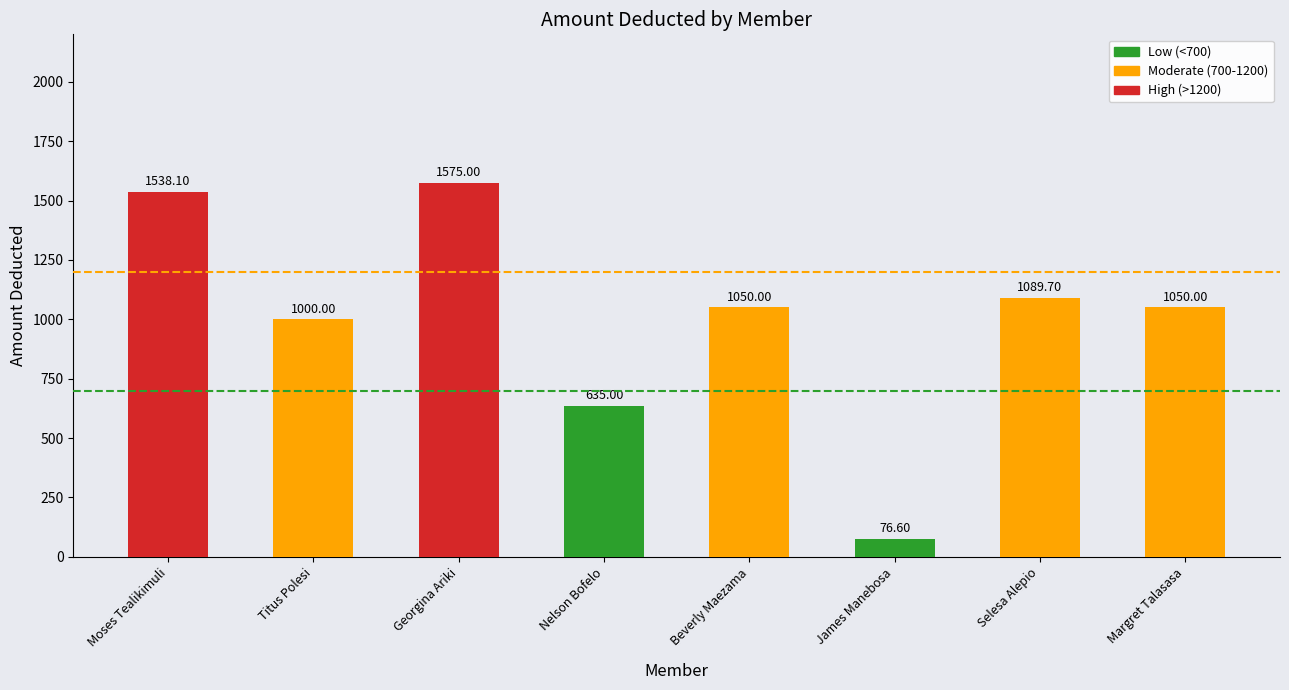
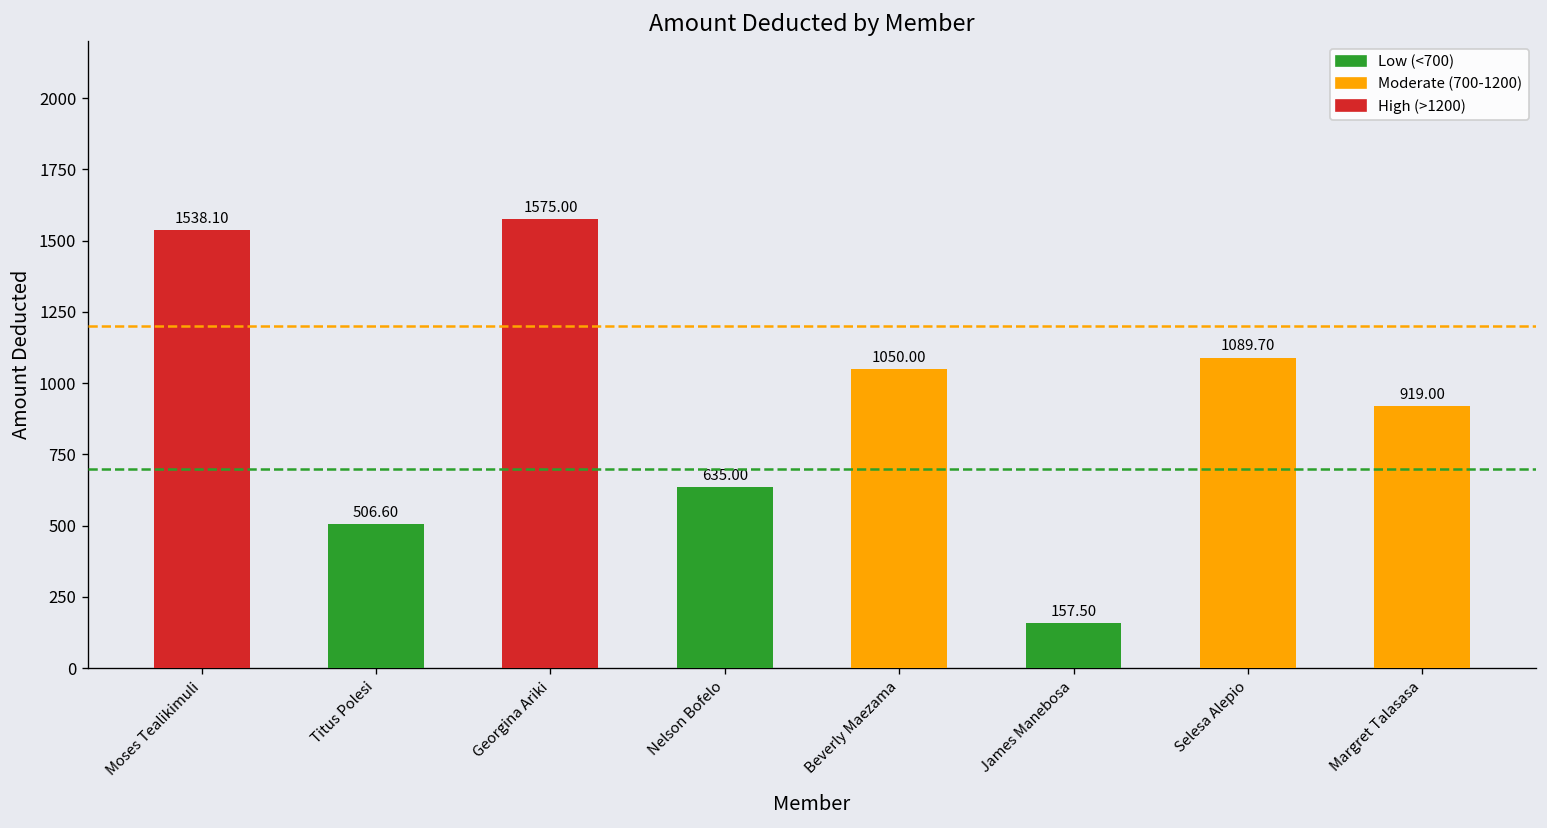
Titus Polesi: 1000.00 -> 506.60
James Manebosa: 76.60 -> 157.50
Margret Talasasa: 1050.00 -> 919.00
